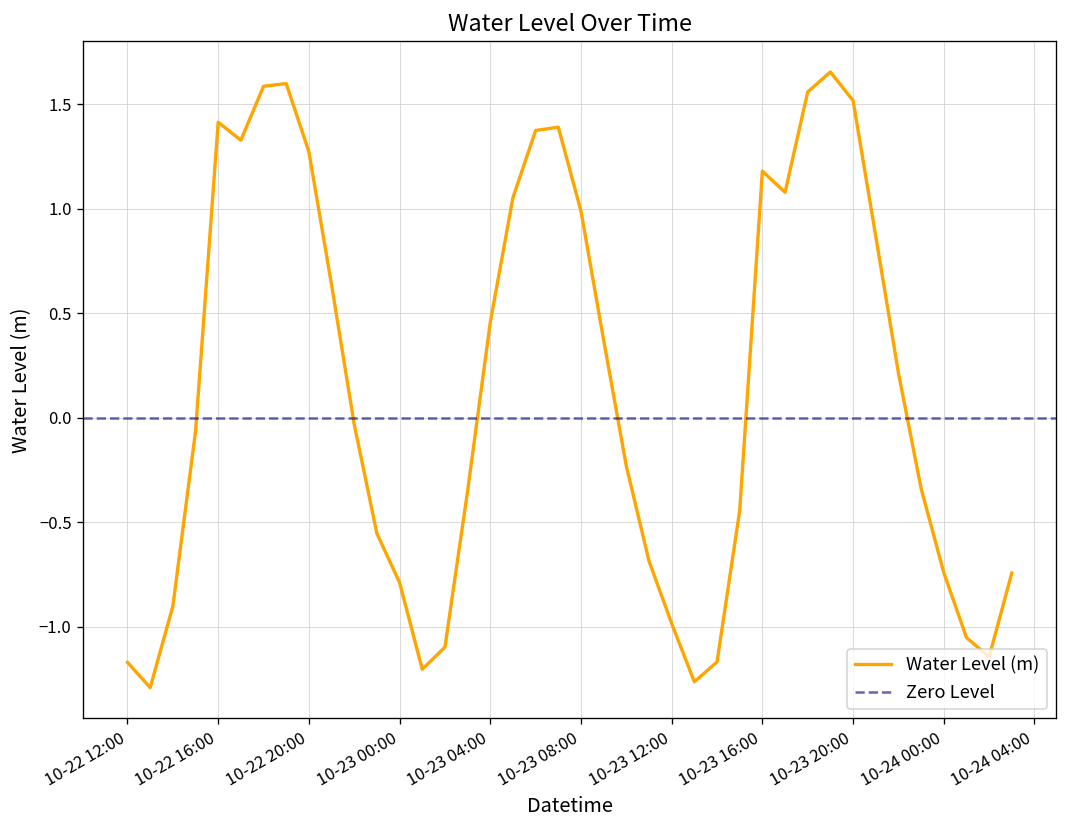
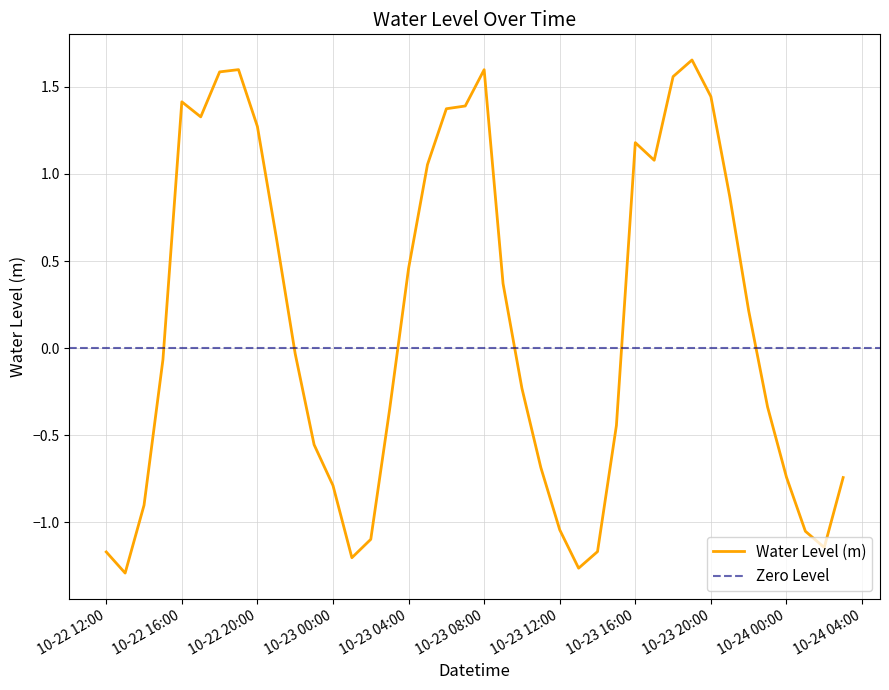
10-23 08:00: 0.99 -> 1.60
10-23 12:00: -0.98 -> -1.04
10-23 20:00: 1.52 -> 1.44
